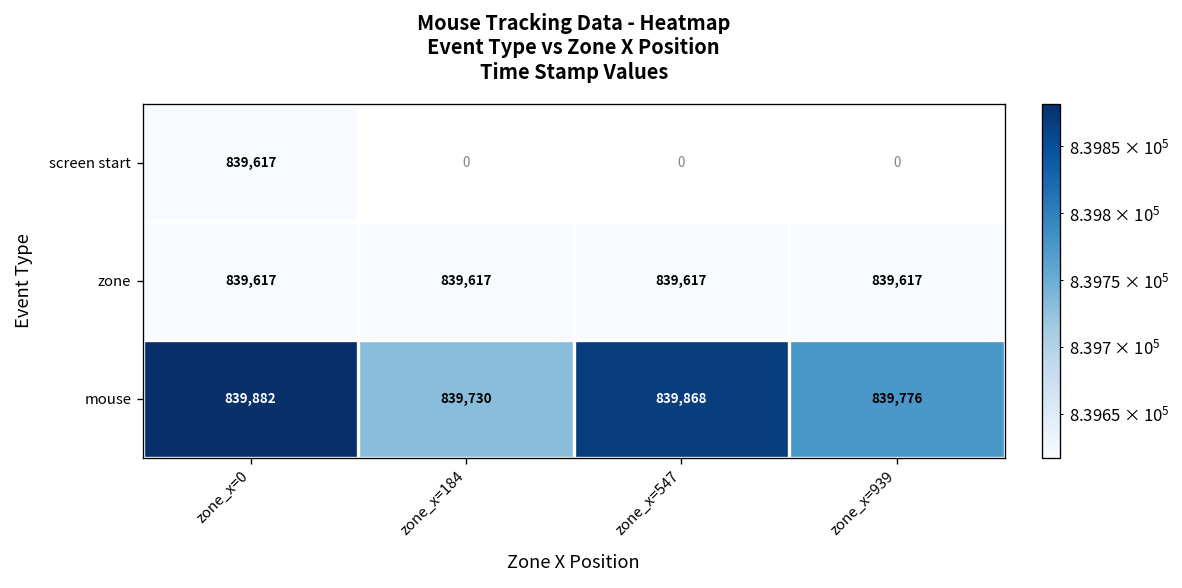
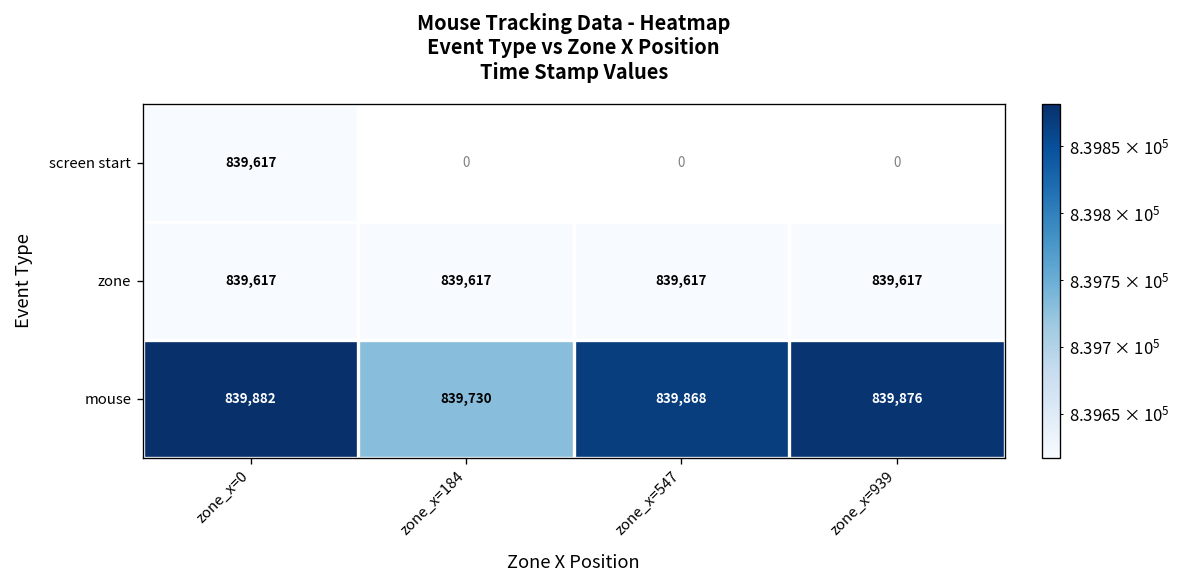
mouse, zone_x=939: 839,776 -> 839,876
